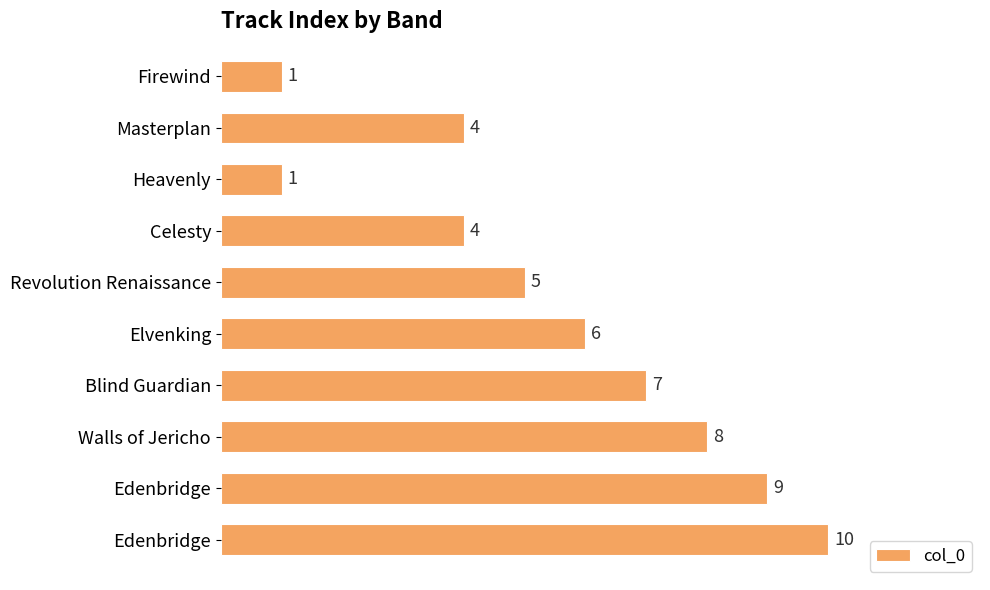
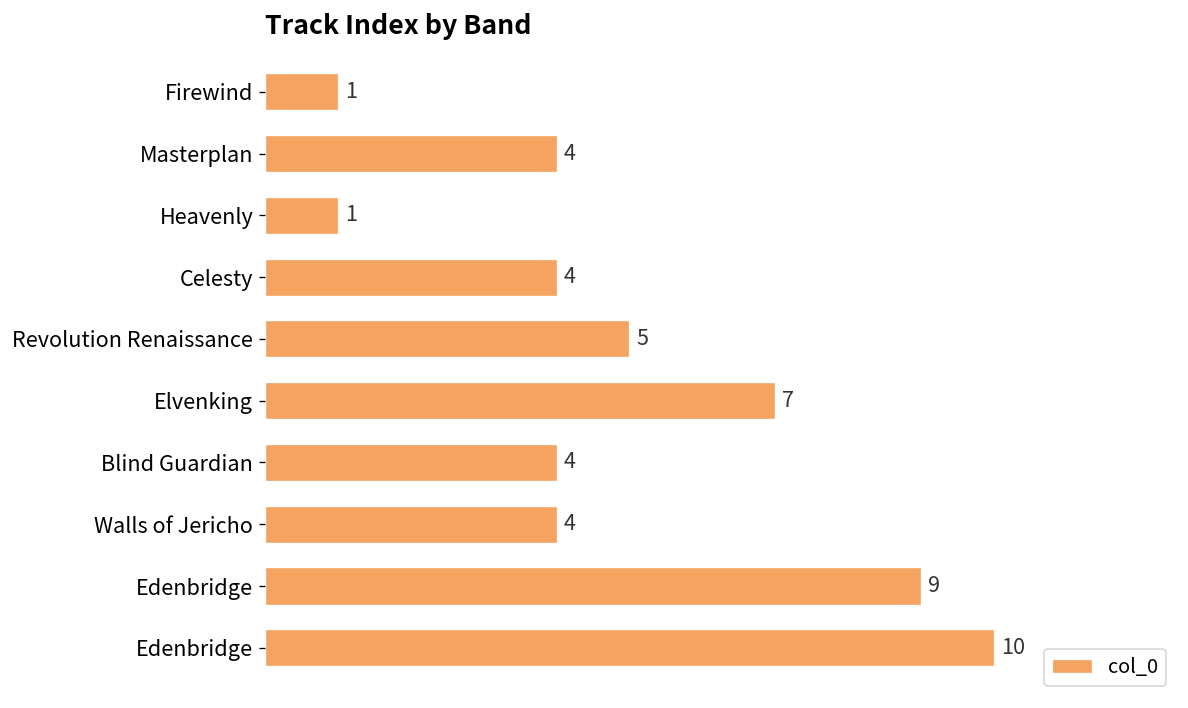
Elvenking: 6 -> 7
Blind Guardian: 7 -> 4
Walls of Jericho: 8 -> 4
